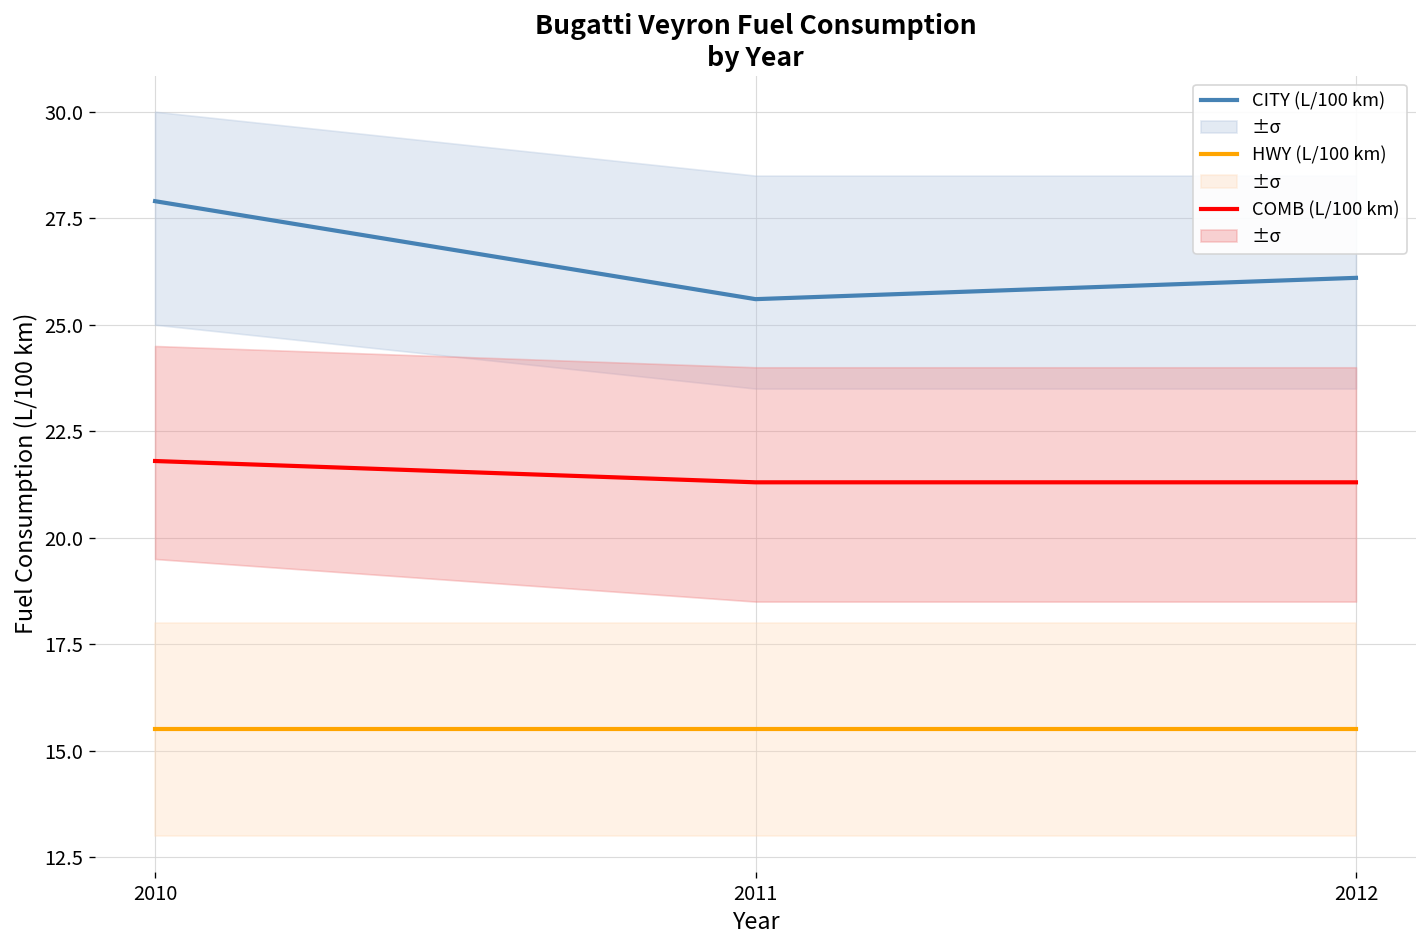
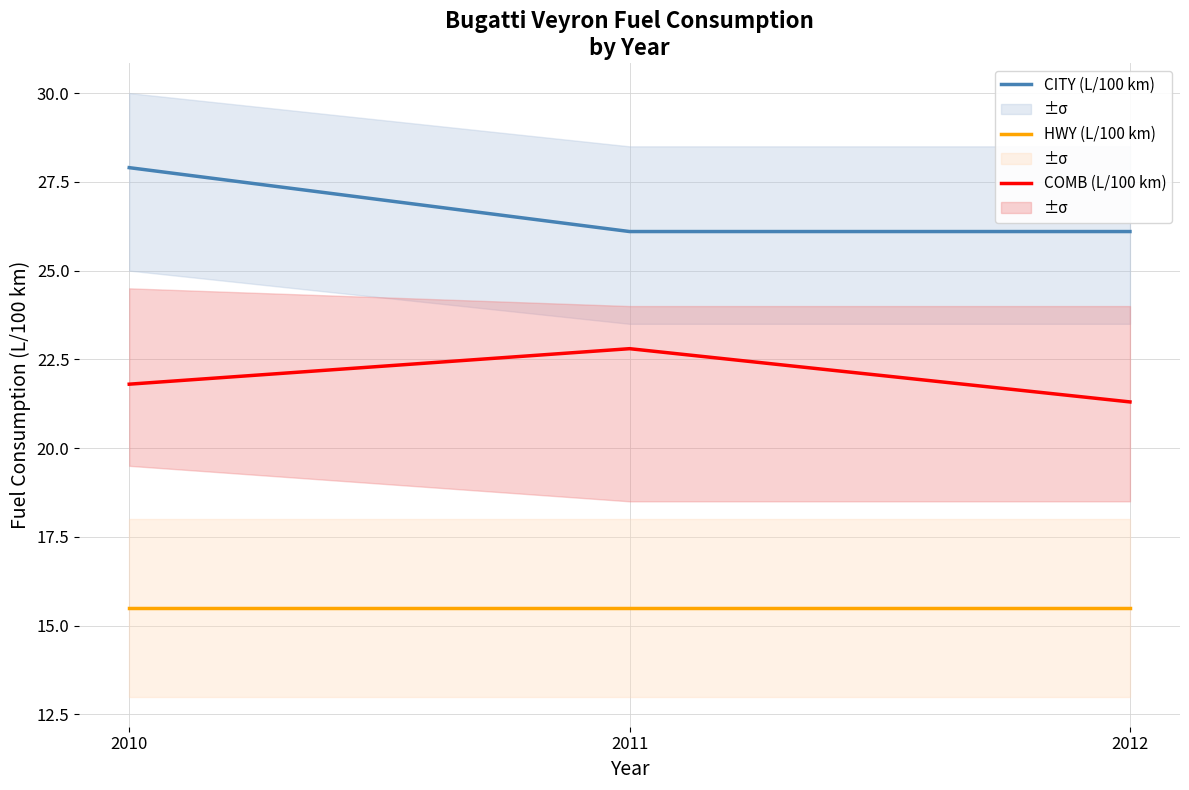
CITY (L/100 km), 2011: 25.6 -> 26.1
COMB (L/100 km), 2011: 21.3 -> 22.8
